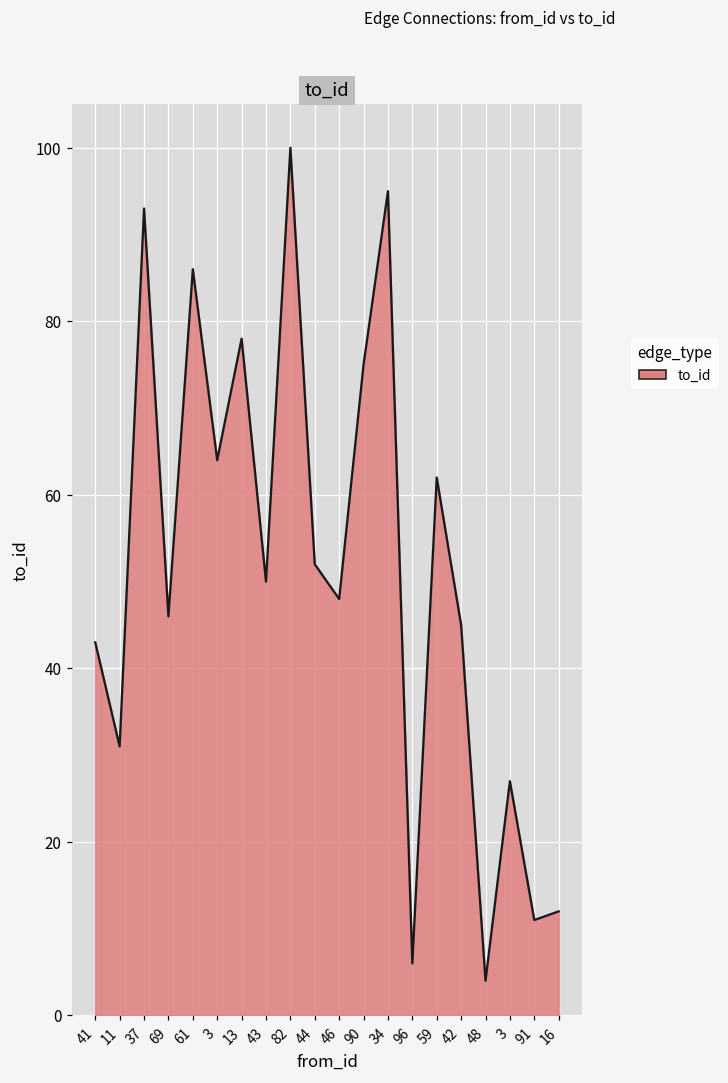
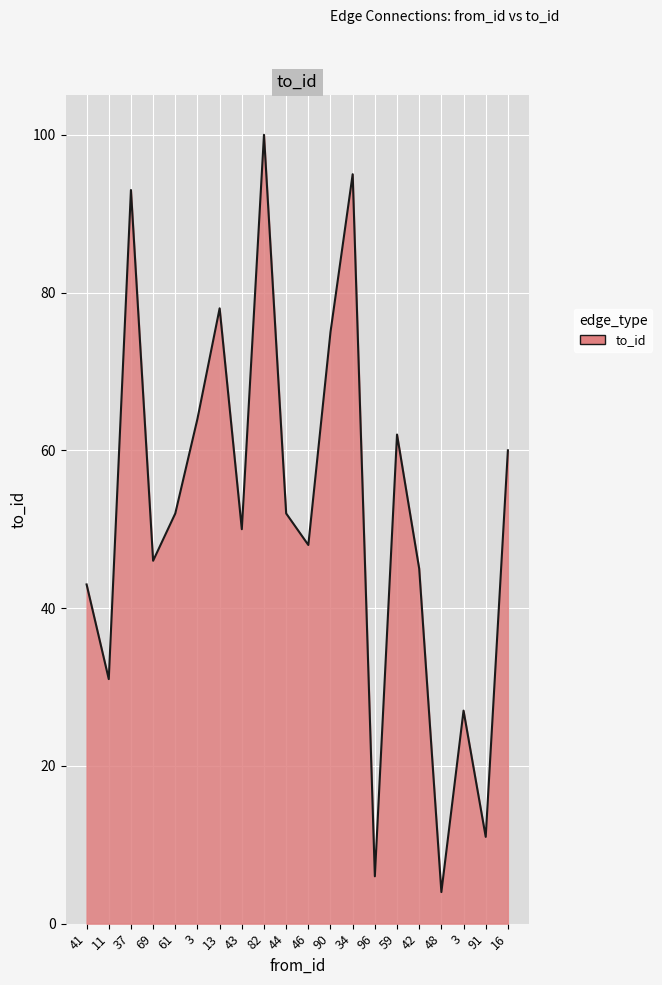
61: 86 -> 52
16: 12 -> 60
